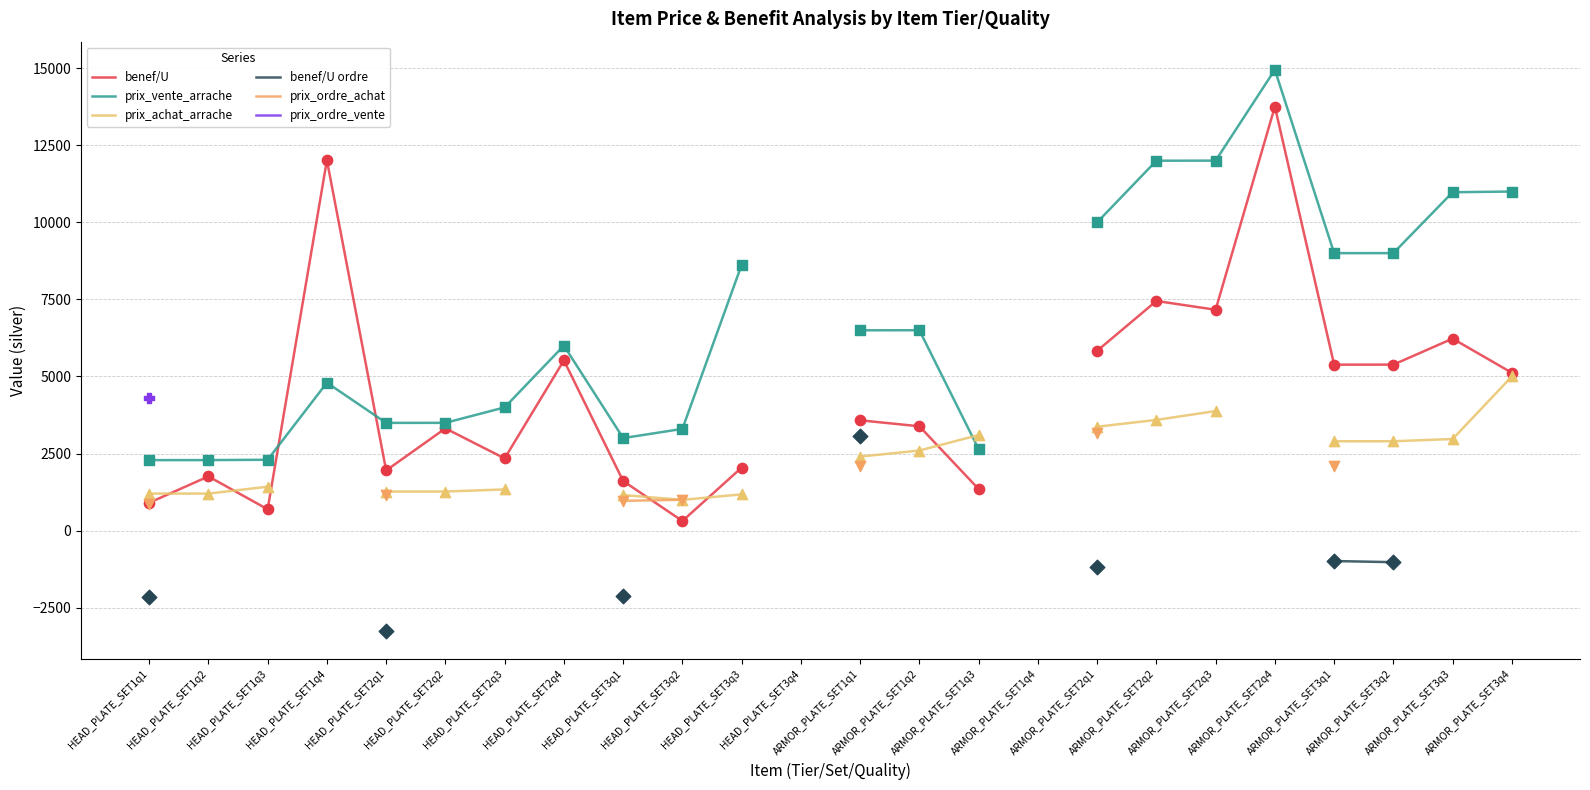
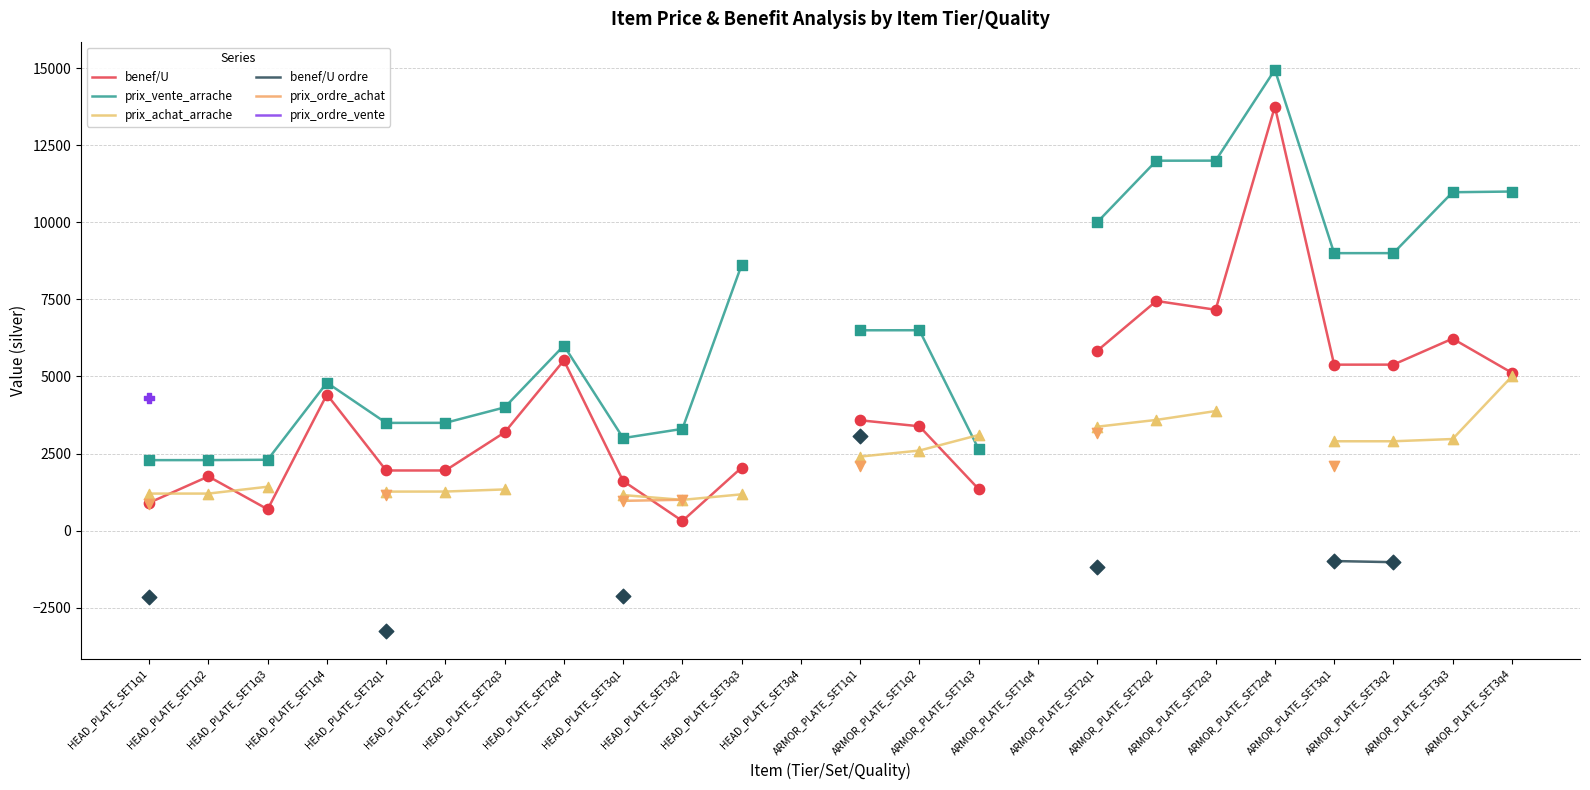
benef/U, HEAD_PLATE_SET1q4: 12000 -> 4400
benef/U, HEAD_PLATE_SET2q2: 3300 -> 1900
benef/U, HEAD_PLATE_SET2q3: 2300 -> 3200
